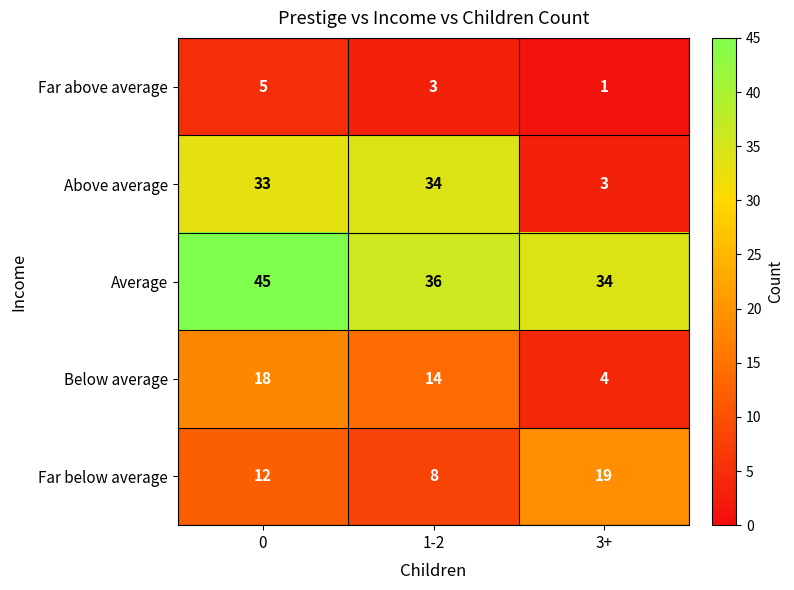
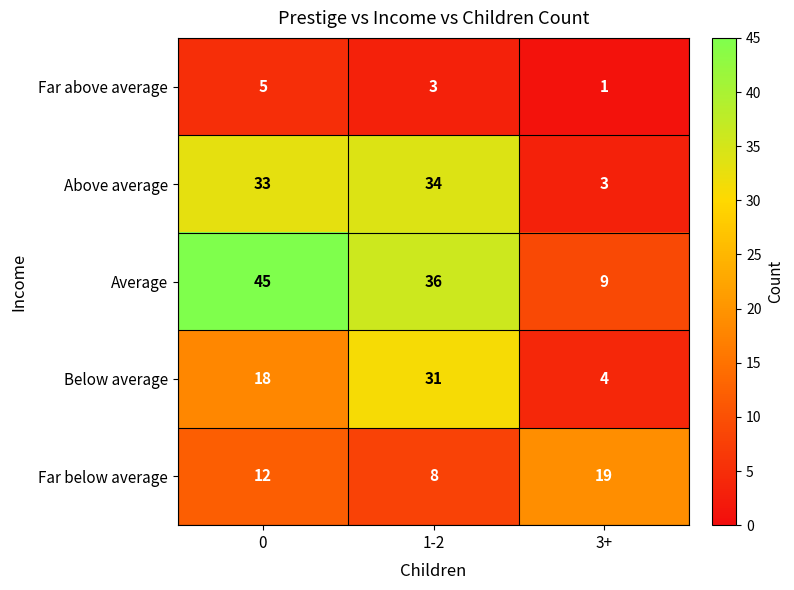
Average, 3+: 34 -> 9
Below average, 1-2: 14 -> 31
